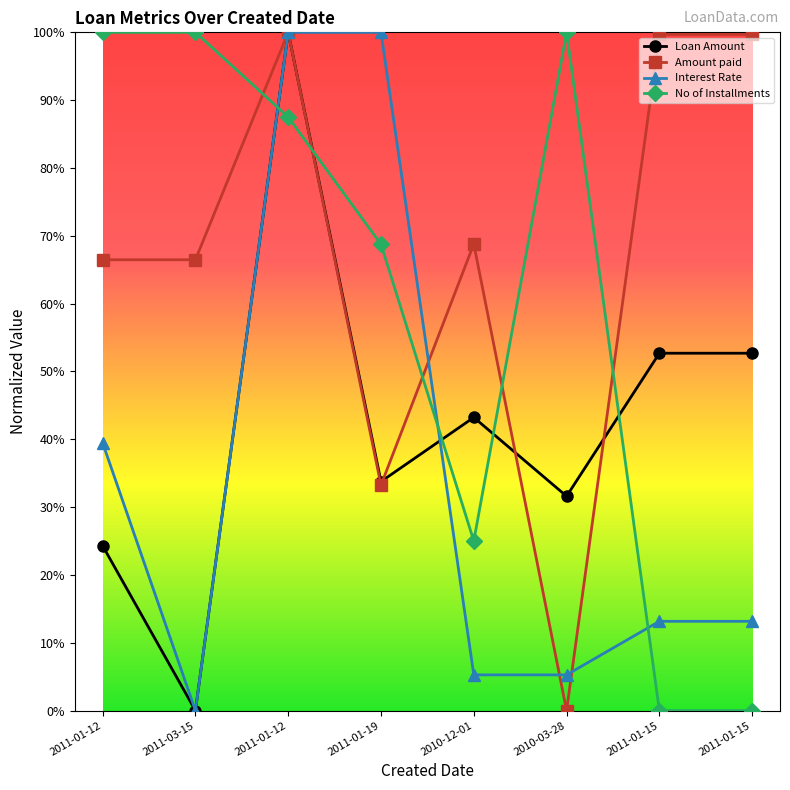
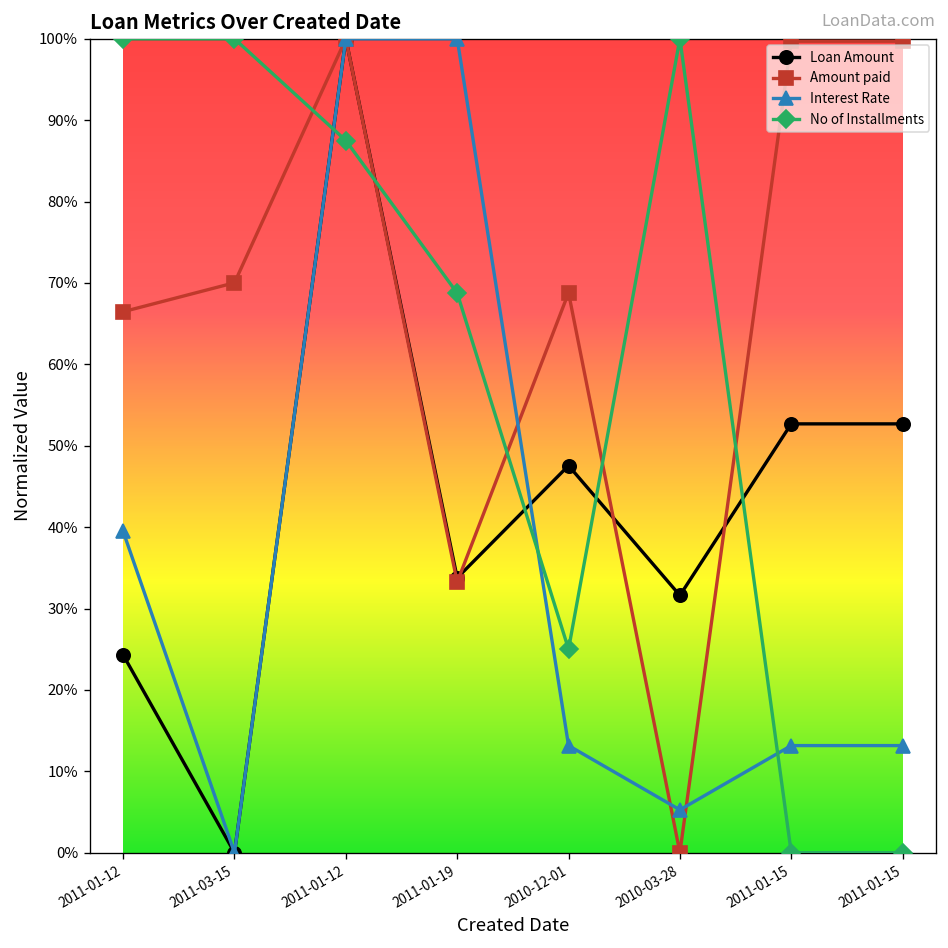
Amount paid, 2011-03-15: 66% -> 70%
Loan Amount, 2010-12-01: 43% -> 48%
Interest Rate, 2010-12-01: 5% -> 13%
